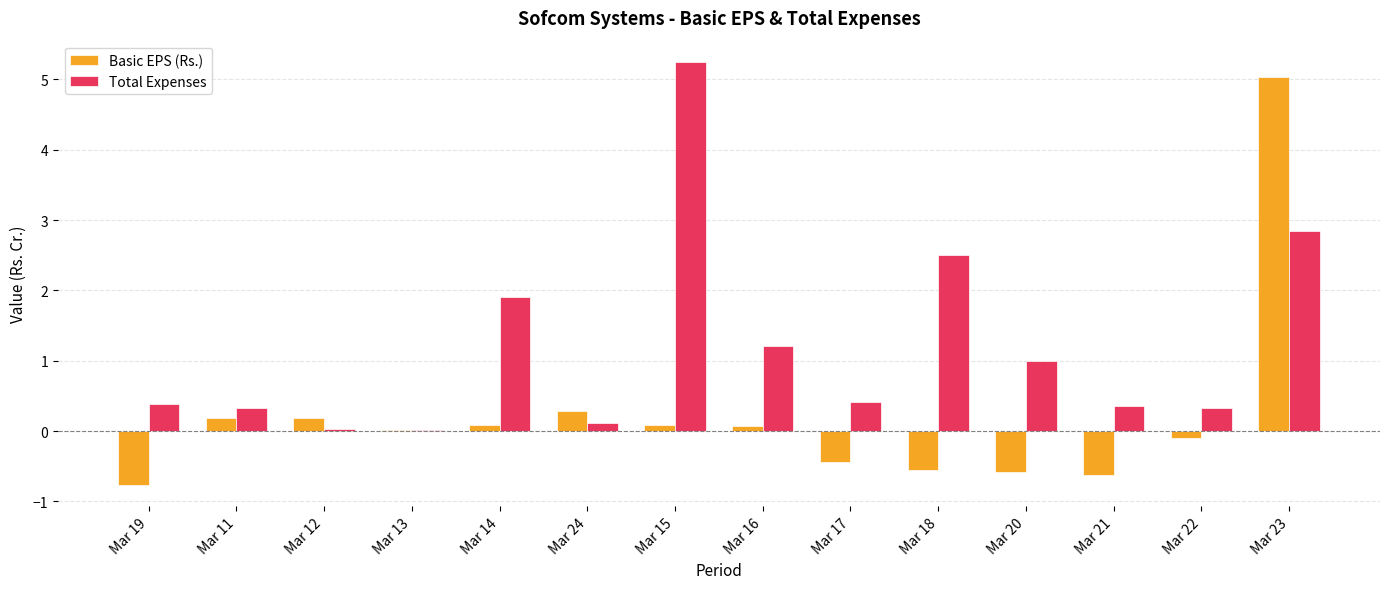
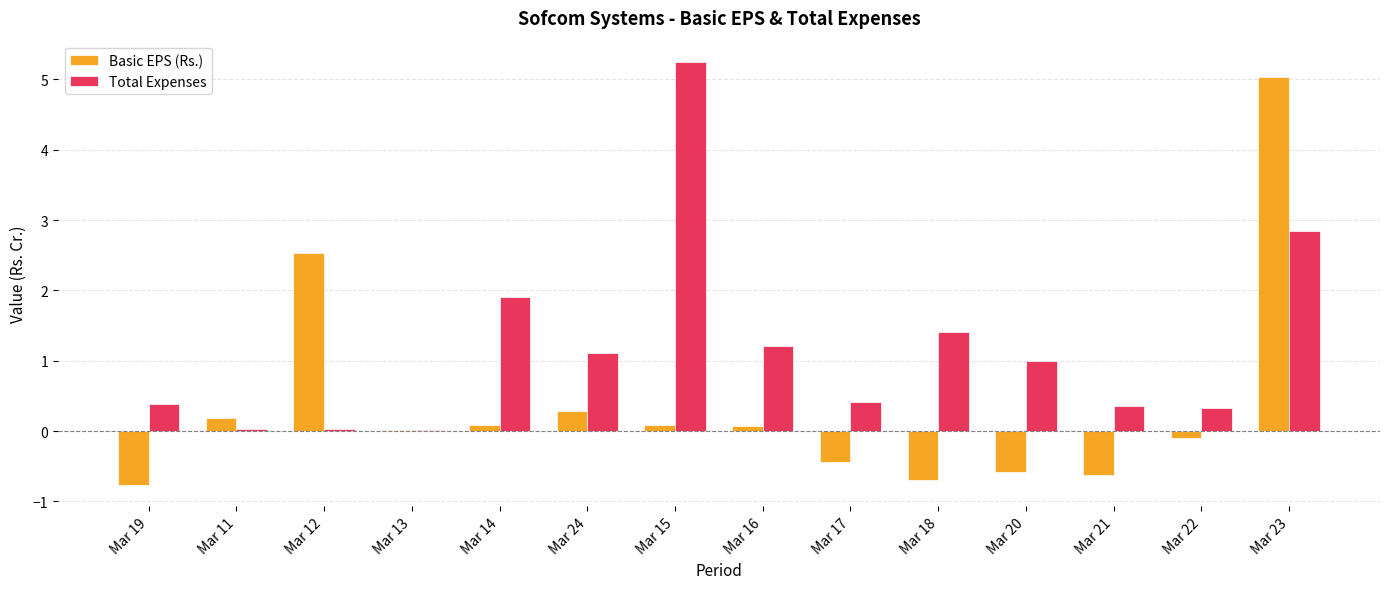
Total Expenses, Mar 11: 0.3 -> 0.0
Basic EPS (Rs.), Mar 12: 0.2 -> 2.5
Total Expenses, Mar 24: 0.1 -> 1.1
Basic EPS (Rs.), Mar 18: -0.6 -> -0.7
Total Expenses, Mar 18: 2.5 -> 1.4
